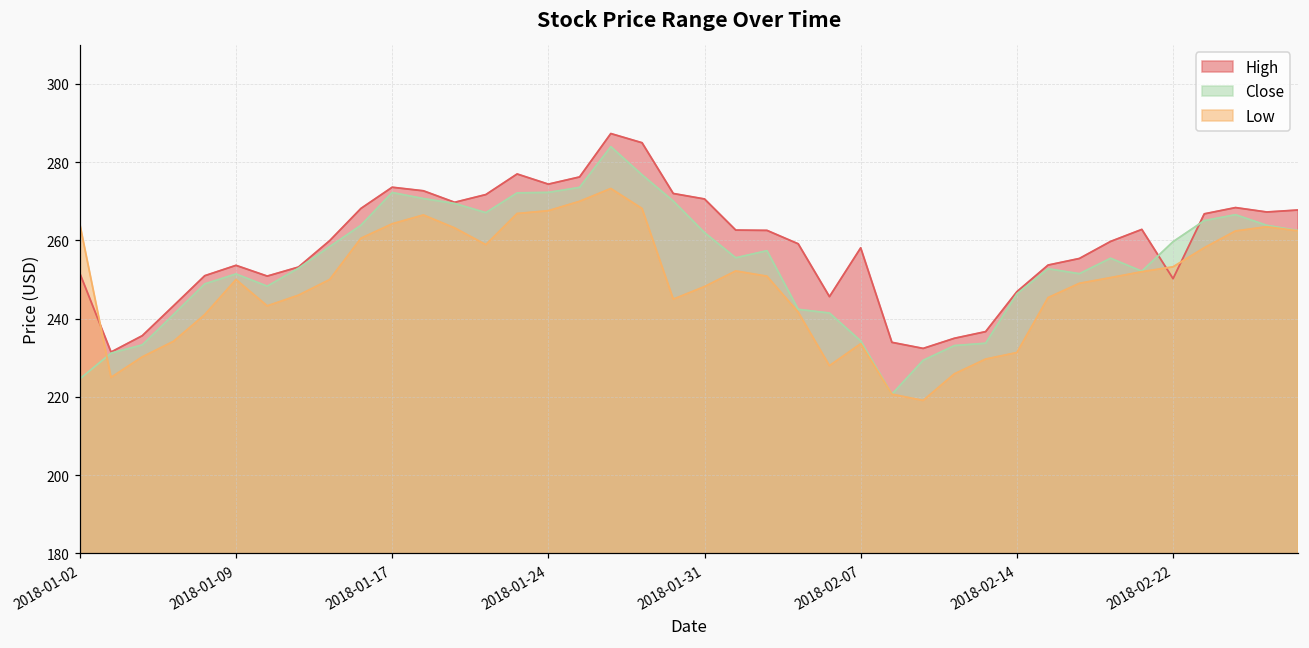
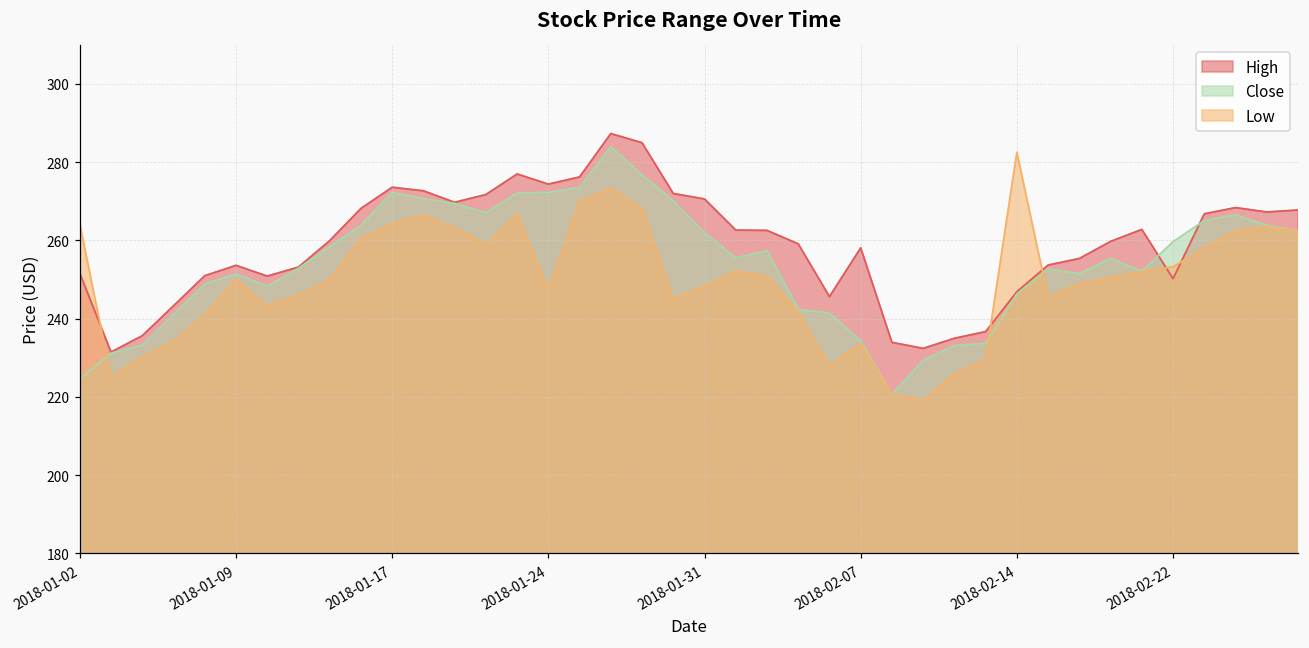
Low, 2018-01-24: 268 -> 247
Low, 2018-02-14: 231 -> 283
